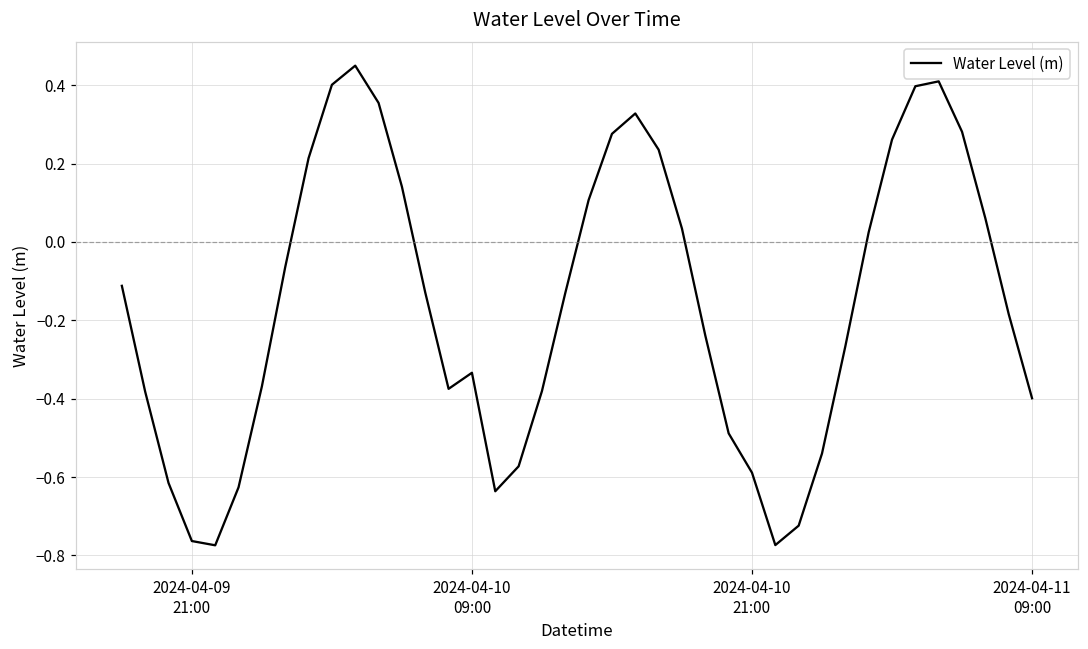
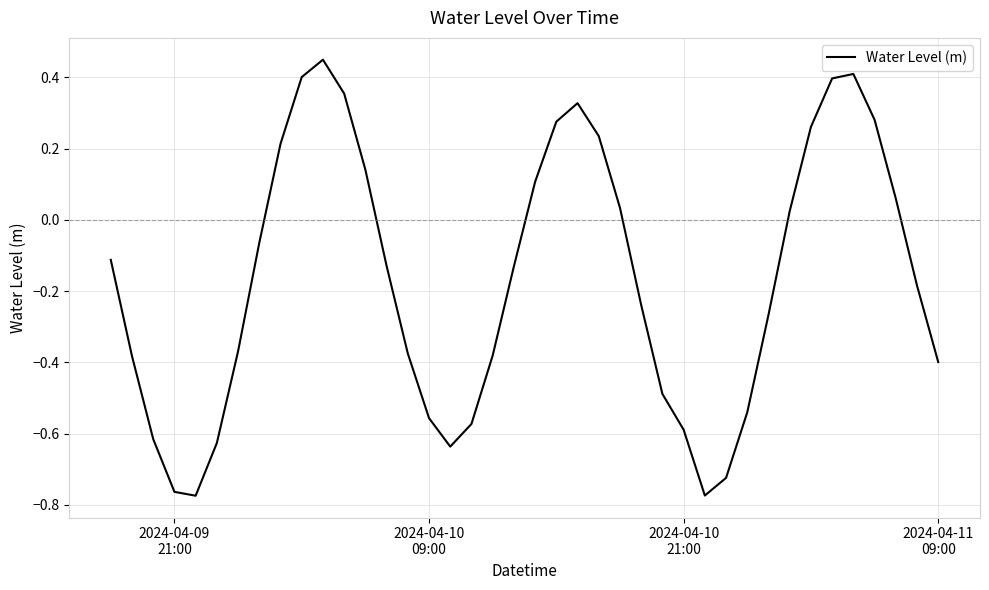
2024-04-10 09:00: -0.33 -> -0.56
